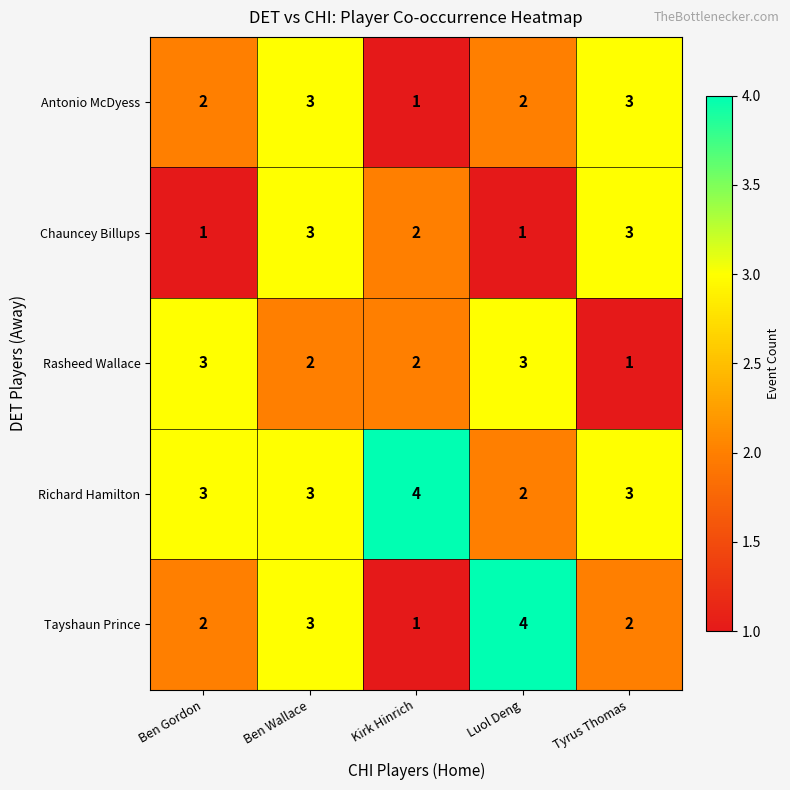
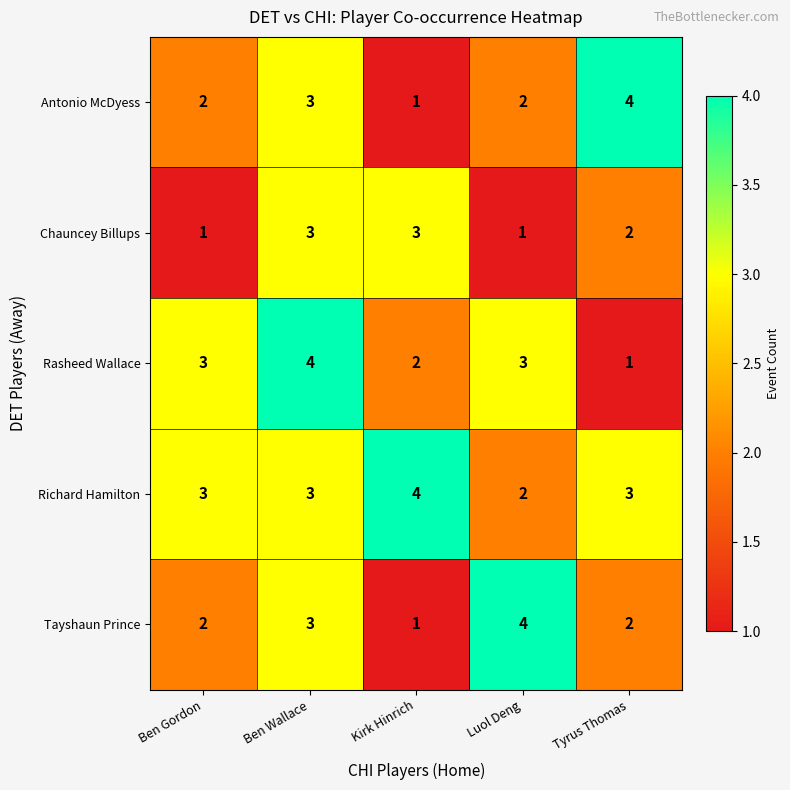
Antonio McDyess, Tyrus Thomas: 3 -> 4
Chauncey Billups, Kirk Hinrich: 2 -> 3
Chauncey Billups, Tyrus Thomas: 3 -> 2
Rasheed Wallace, Ben Wallace: 2 -> 4
